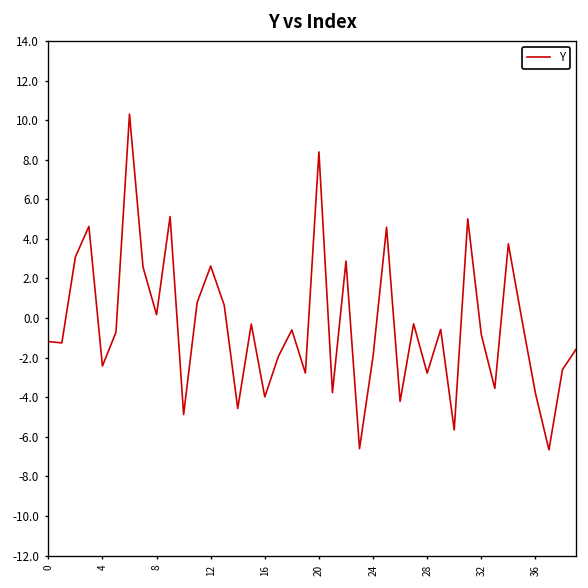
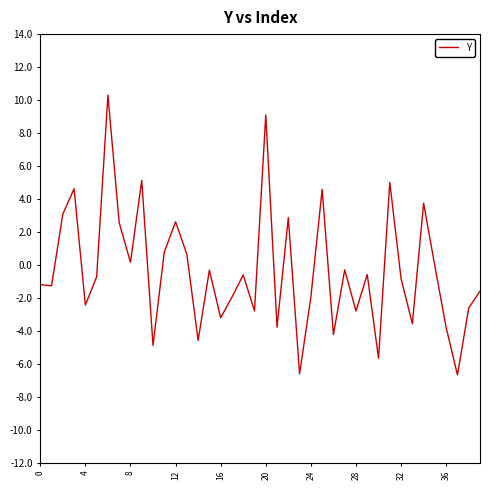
16: -4.0 -> -3.2
20: 8.4 -> 9.1
